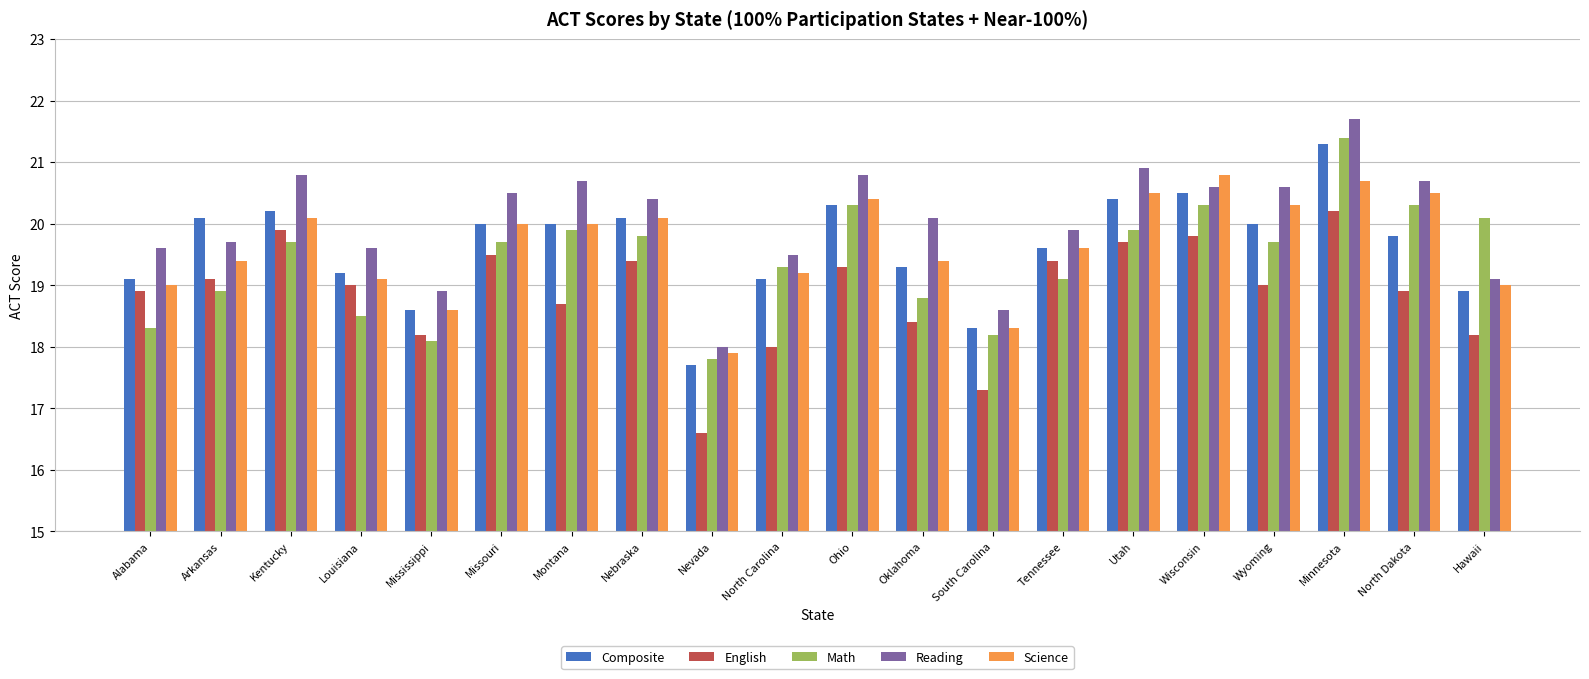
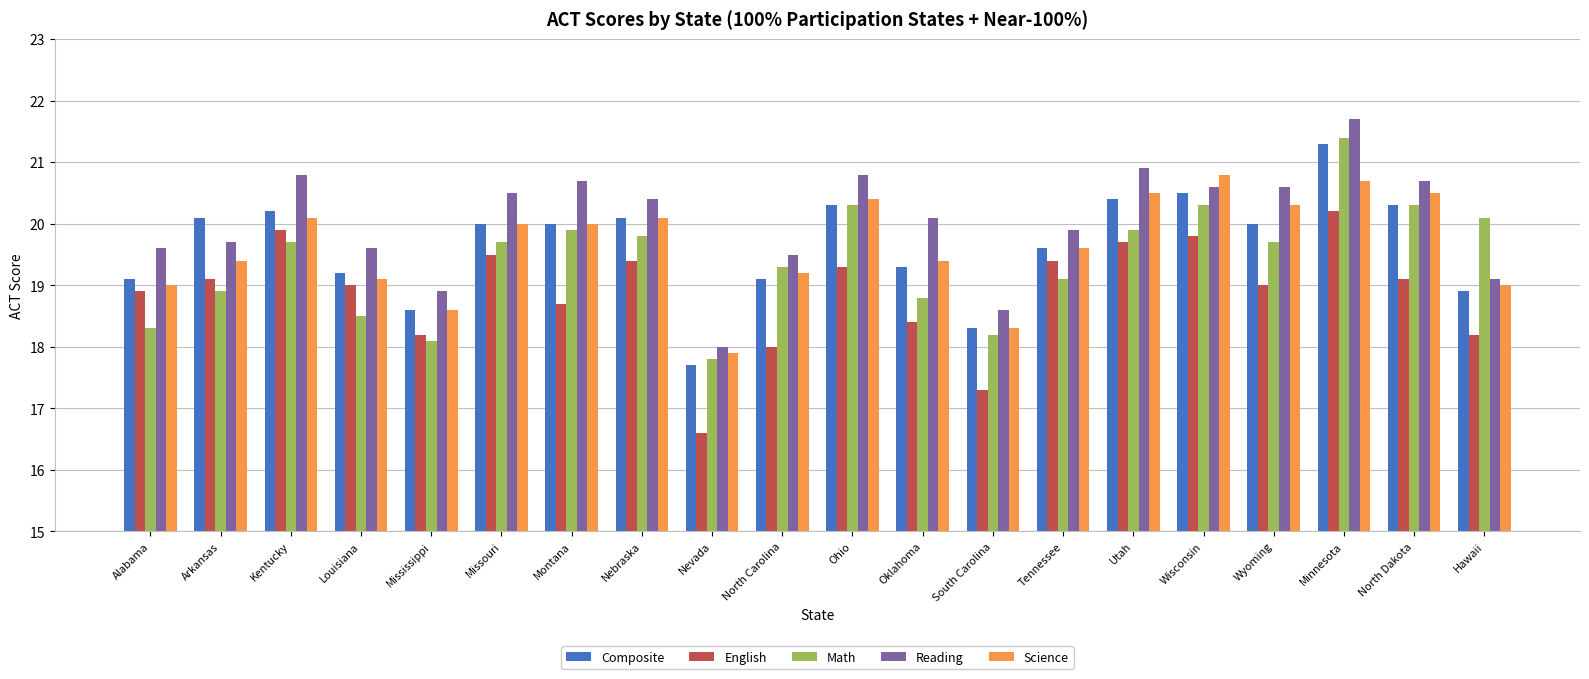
Composite, North Dakota: 19.8 -> 20.3
English, North Dakota: 18.9 -> 19.1
